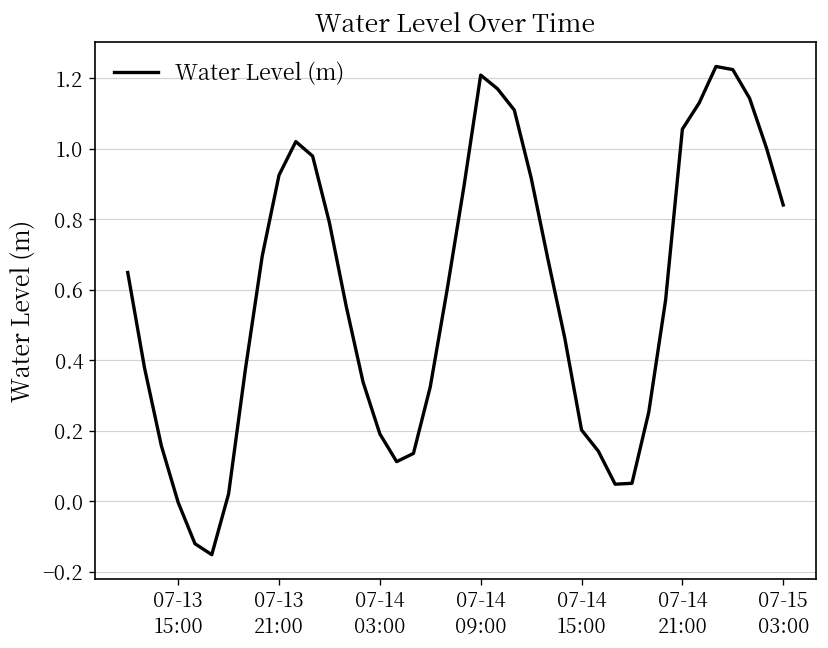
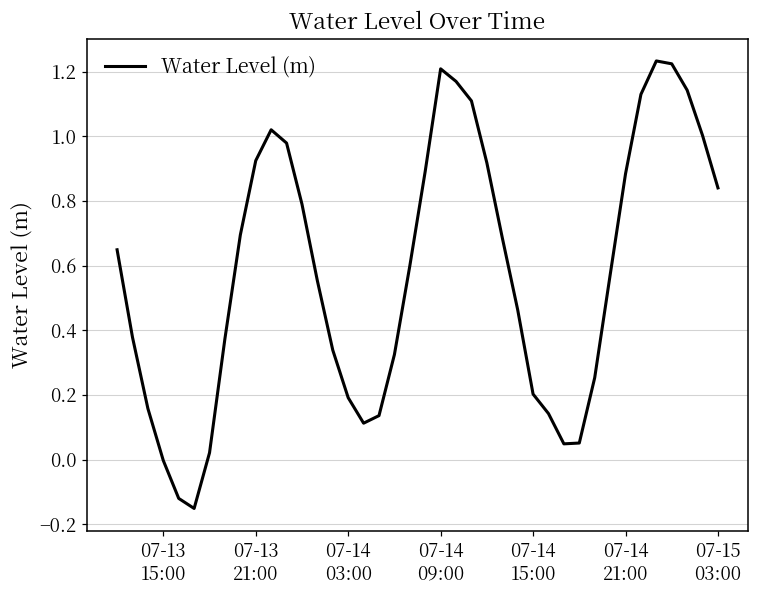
07-14 21:00: 1.06 -> 0.88
